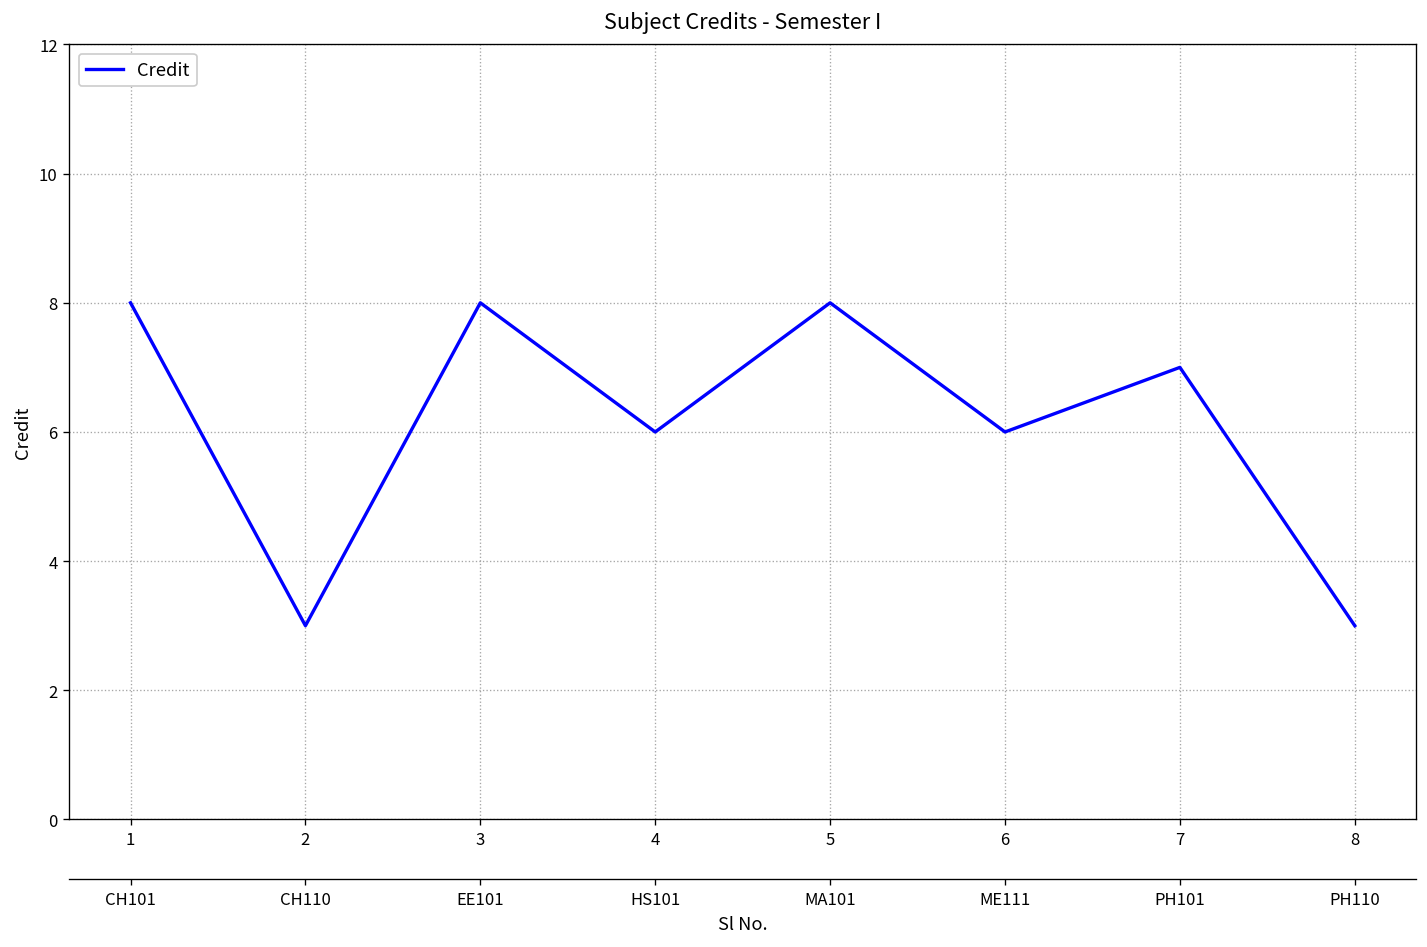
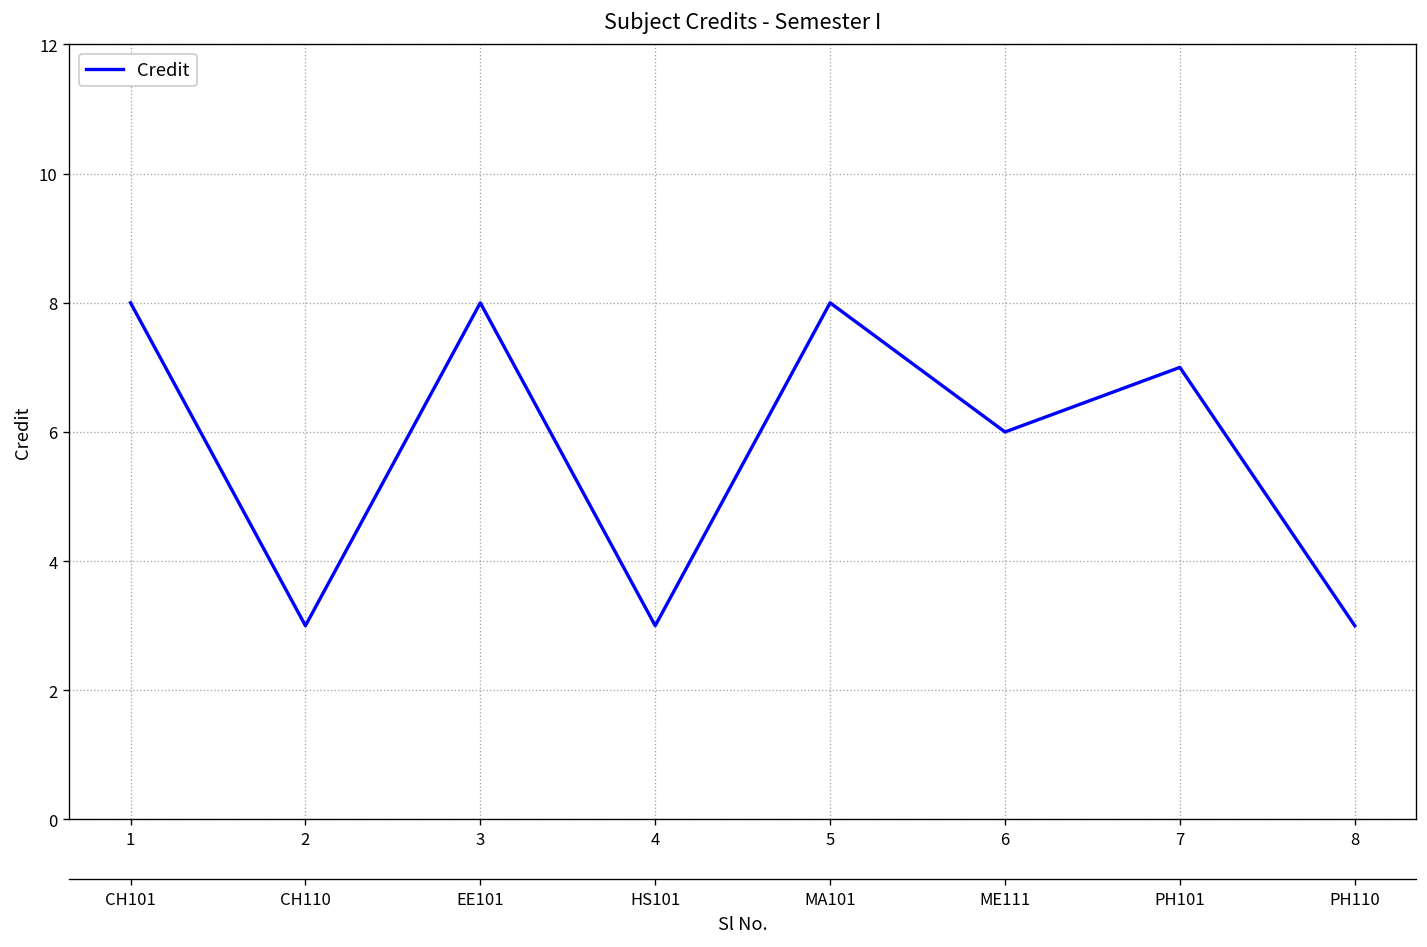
4: 6 -> 3
